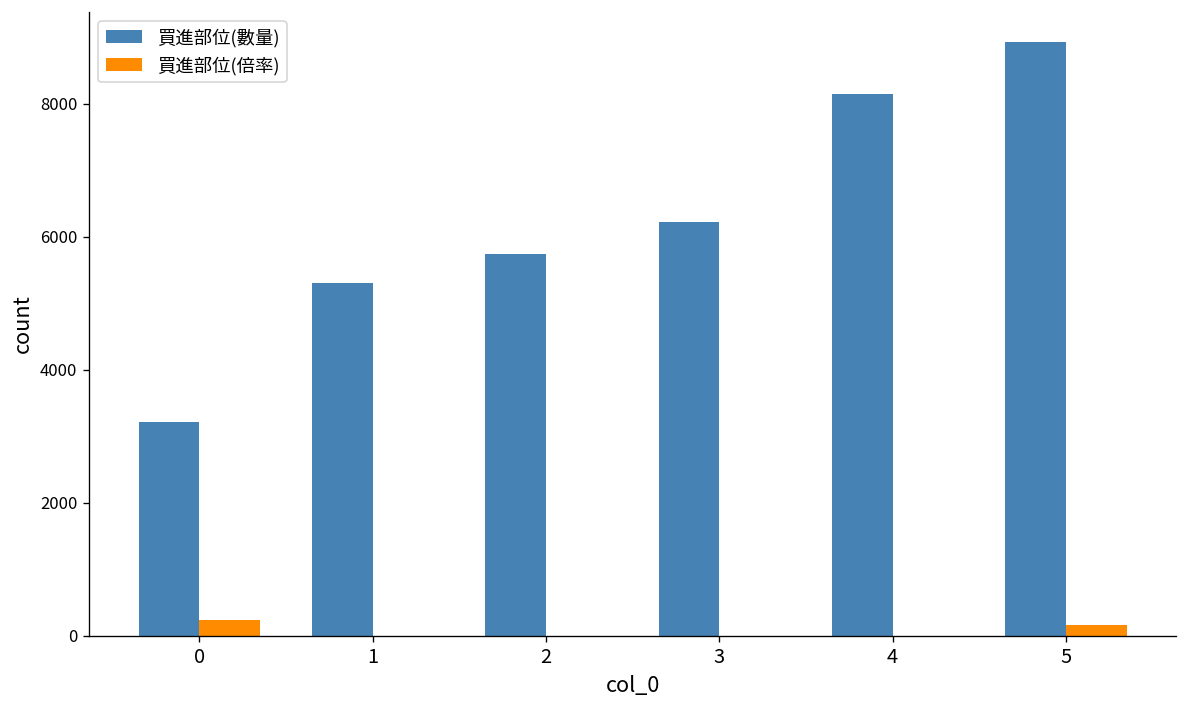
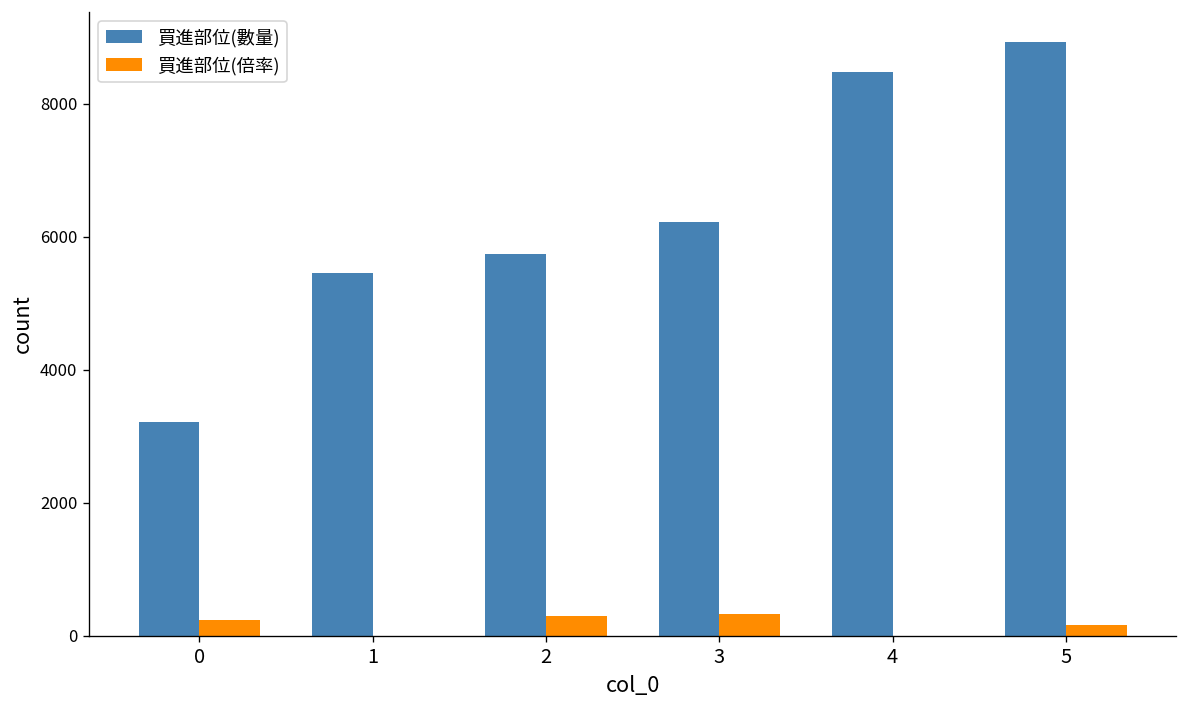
買進部位(數量), 1: 5300 -> 5500
買進部位(倍率), 2: 0 -> 300
買進部位(倍率), 3: 0 -> 300
買進部位(數量), 4: 8200 -> 8500
